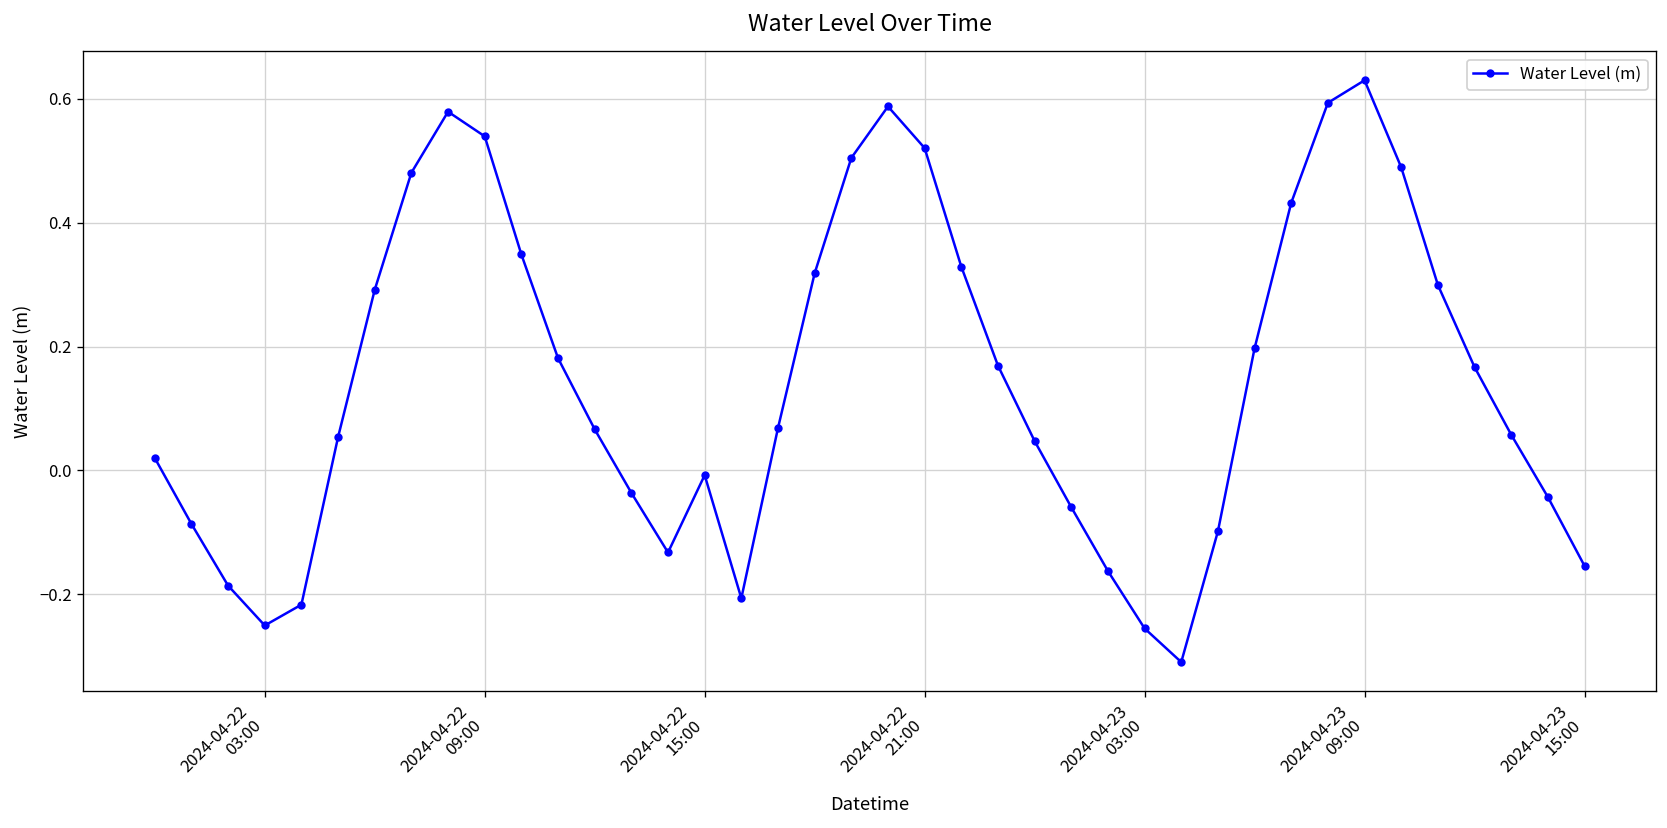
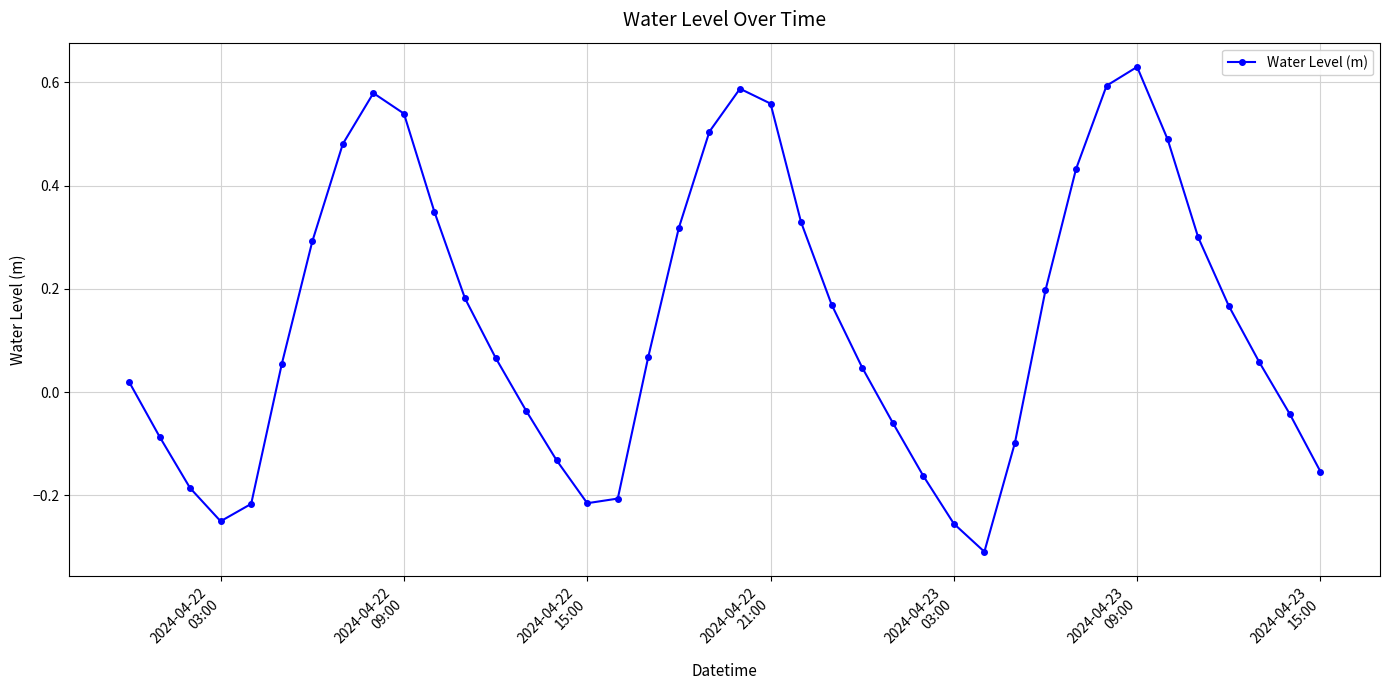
2024-04-22 15:00: -0.01 -> -0.22
2024-04-22 21:00: 0.52 -> 0.56
